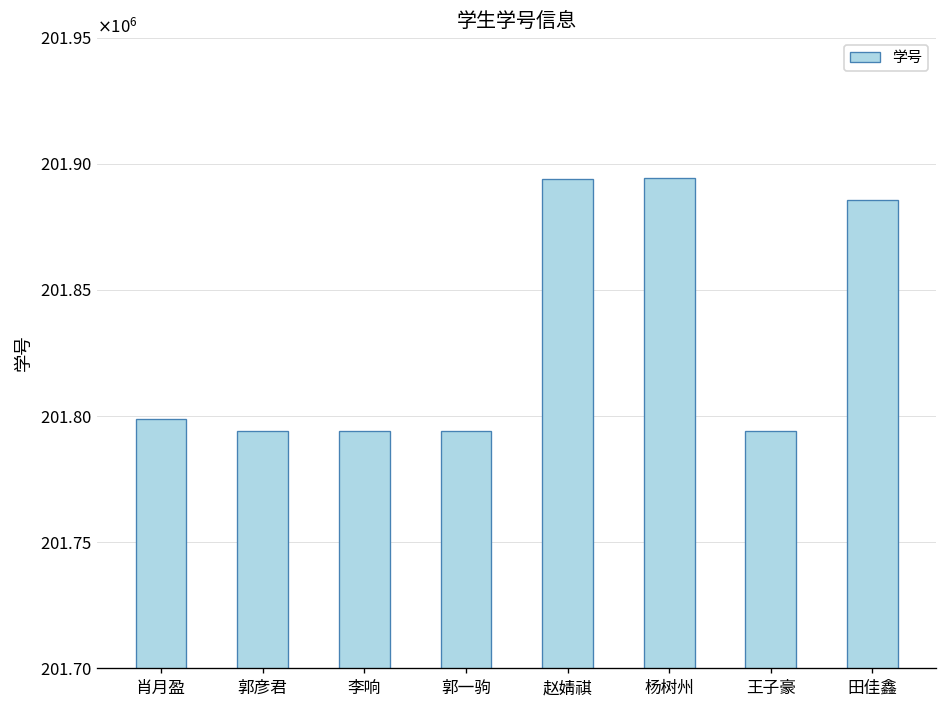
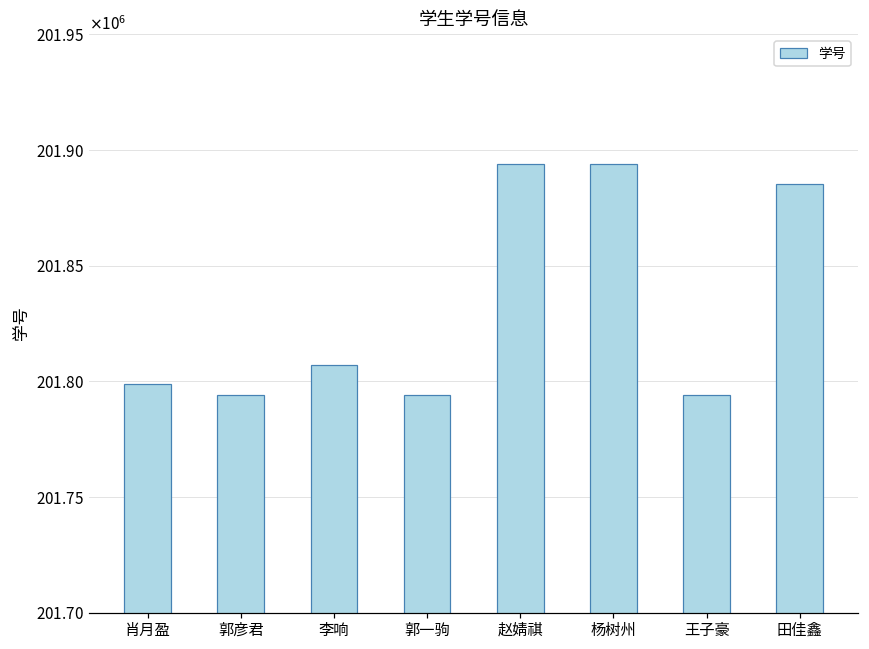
李响: 201794000 -> 201807000
